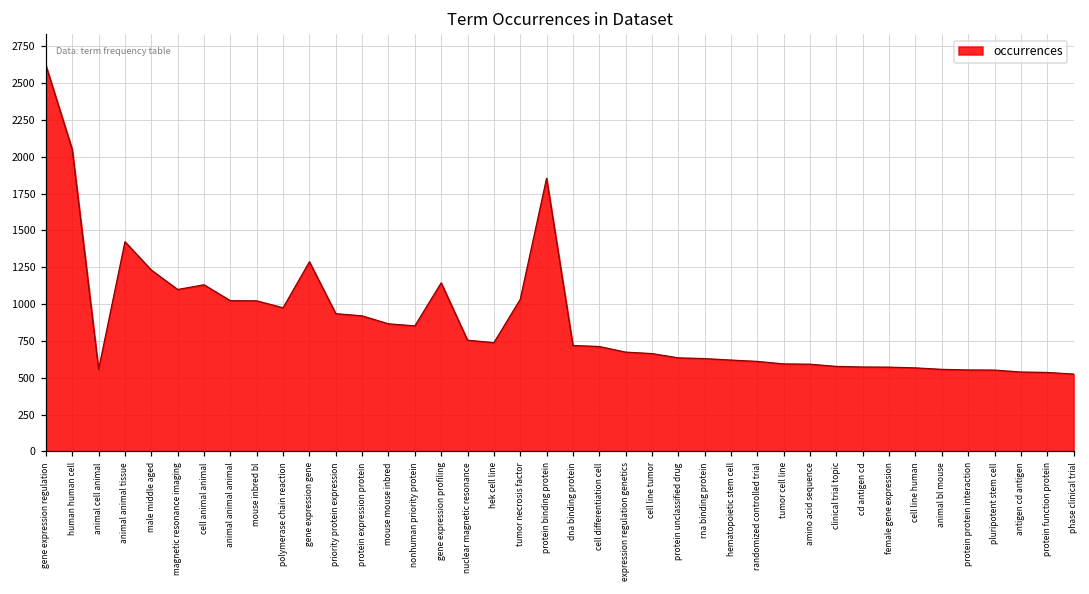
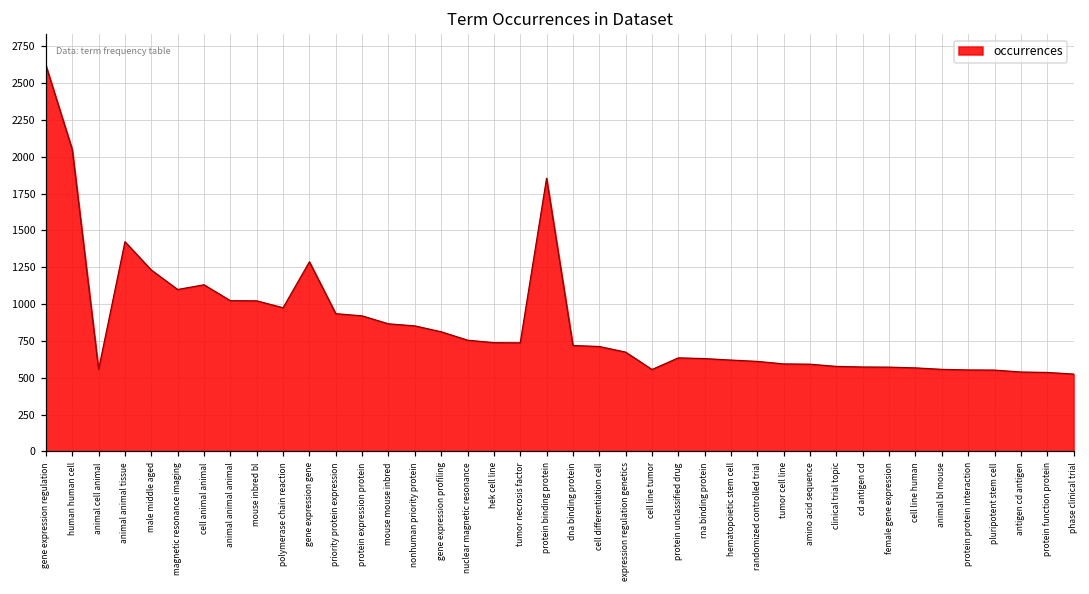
gene expression profiling: 1140 -> 810
tumor necrosis factor: 1030 -> 740
cell line tumor: 660 -> 560
